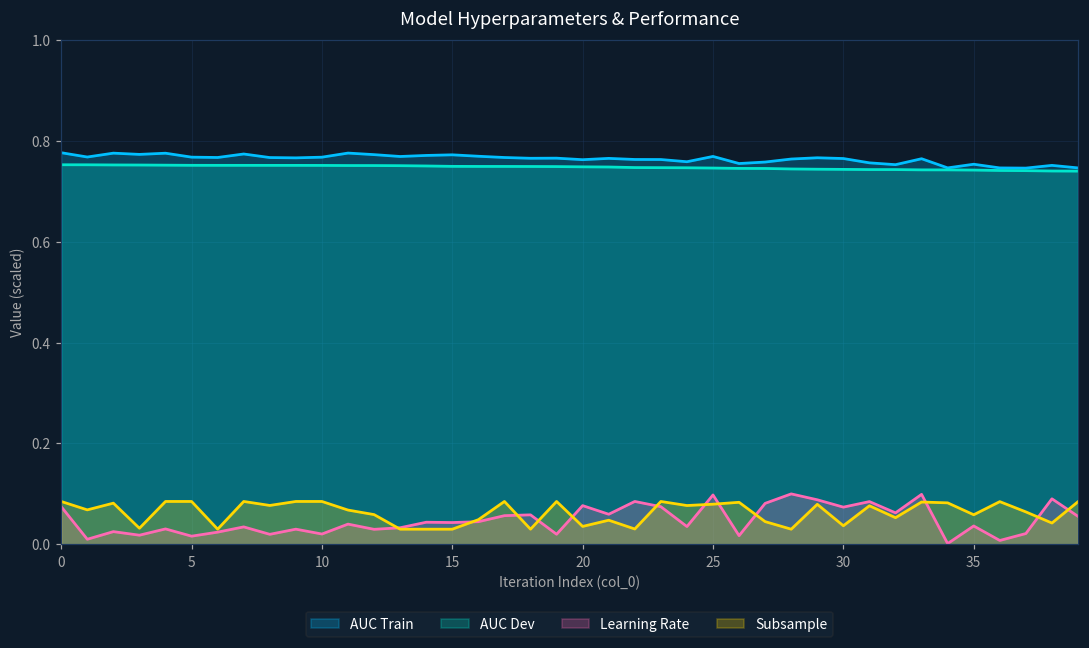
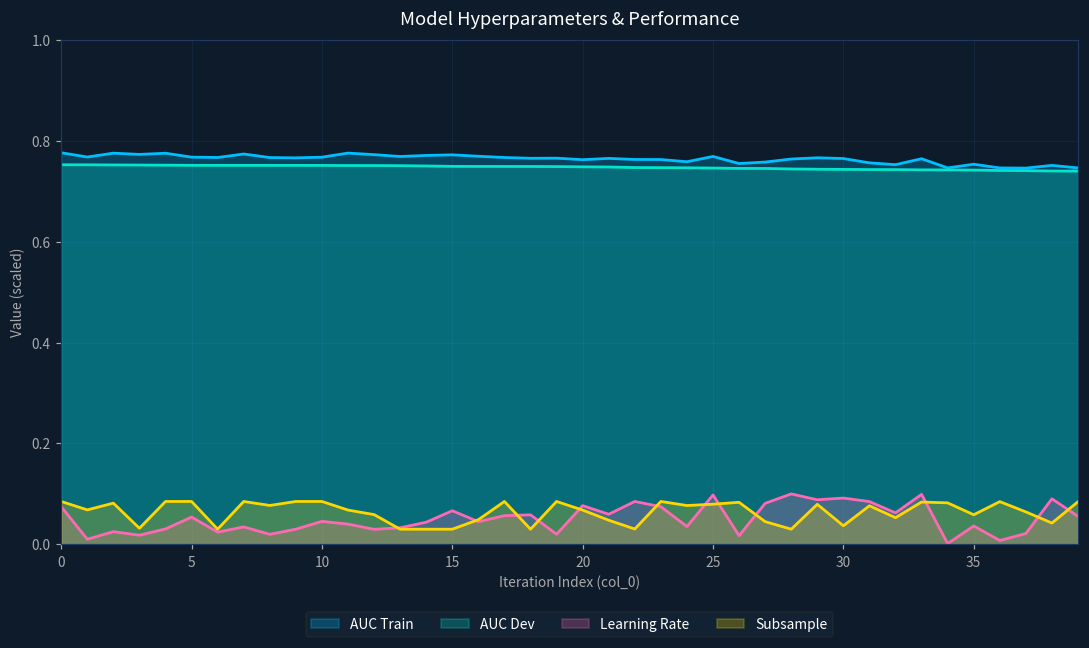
Learning Rate, 5: 0.02 -> 0.05
Learning Rate, 10: 0.02 -> 0.05
Learning Rate, 15: 0.04 -> 0.07
Subsample, 20: 0.04 -> 0.07
Learning Rate, 30: 0.07 -> 0.09
